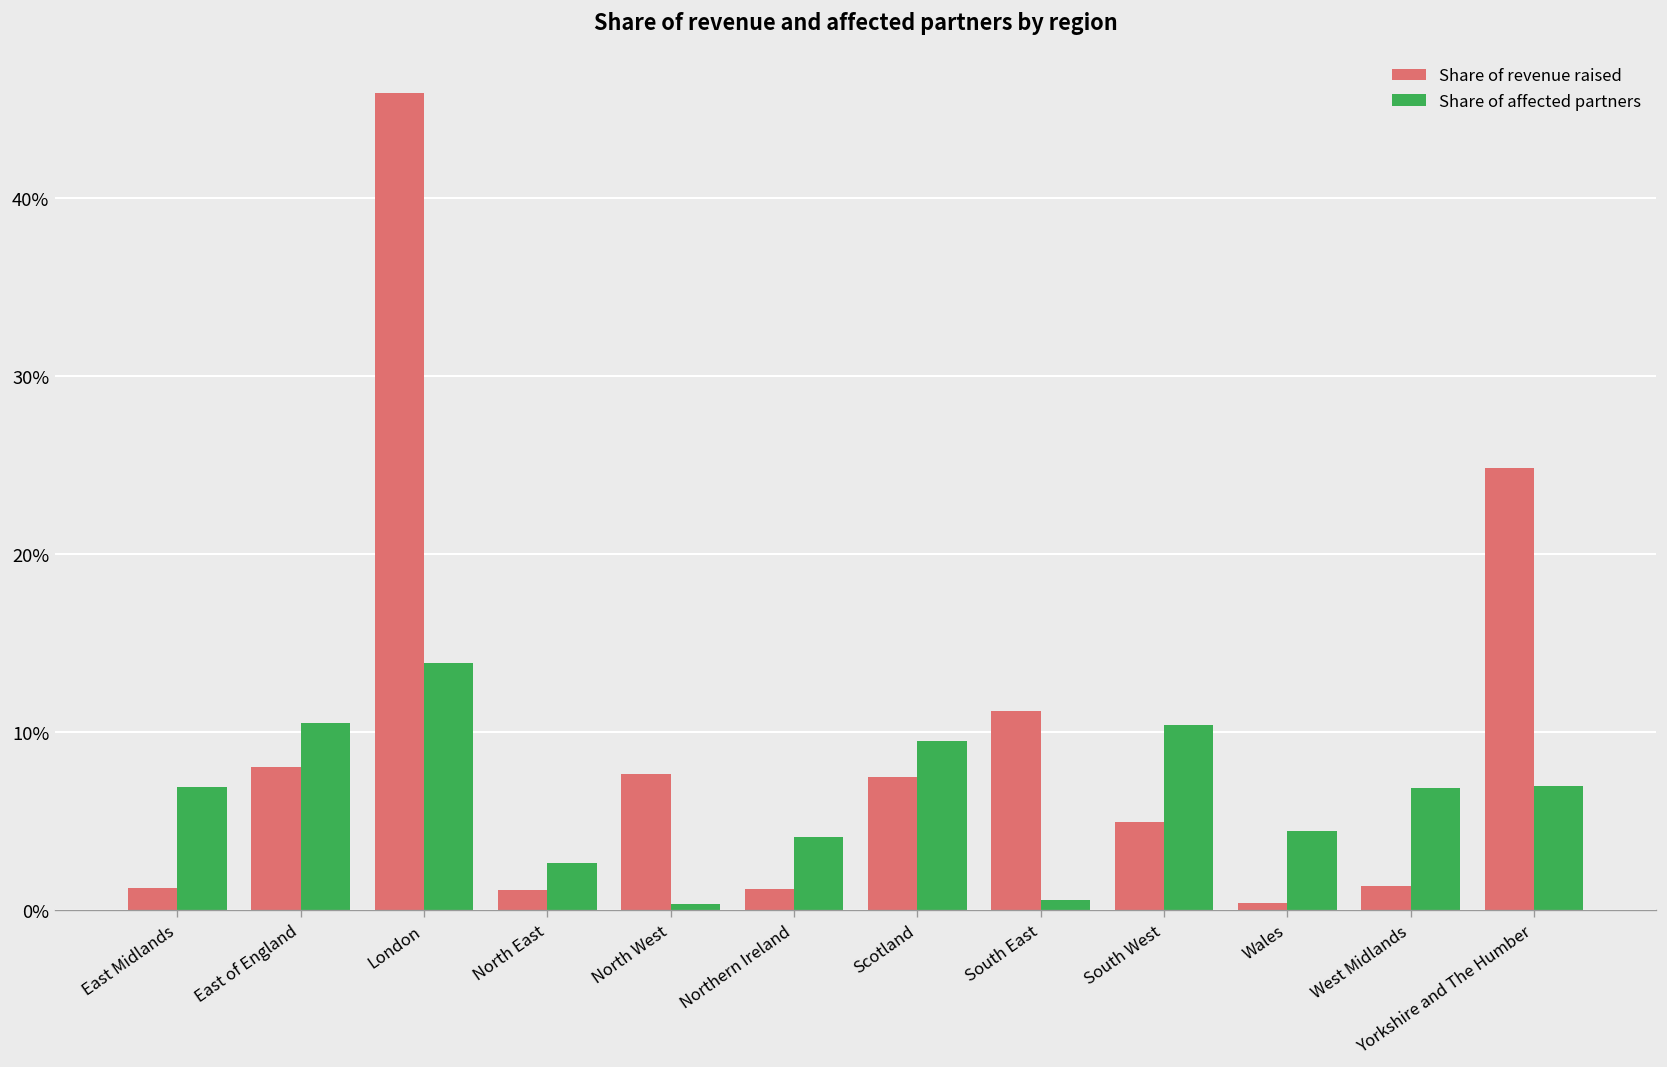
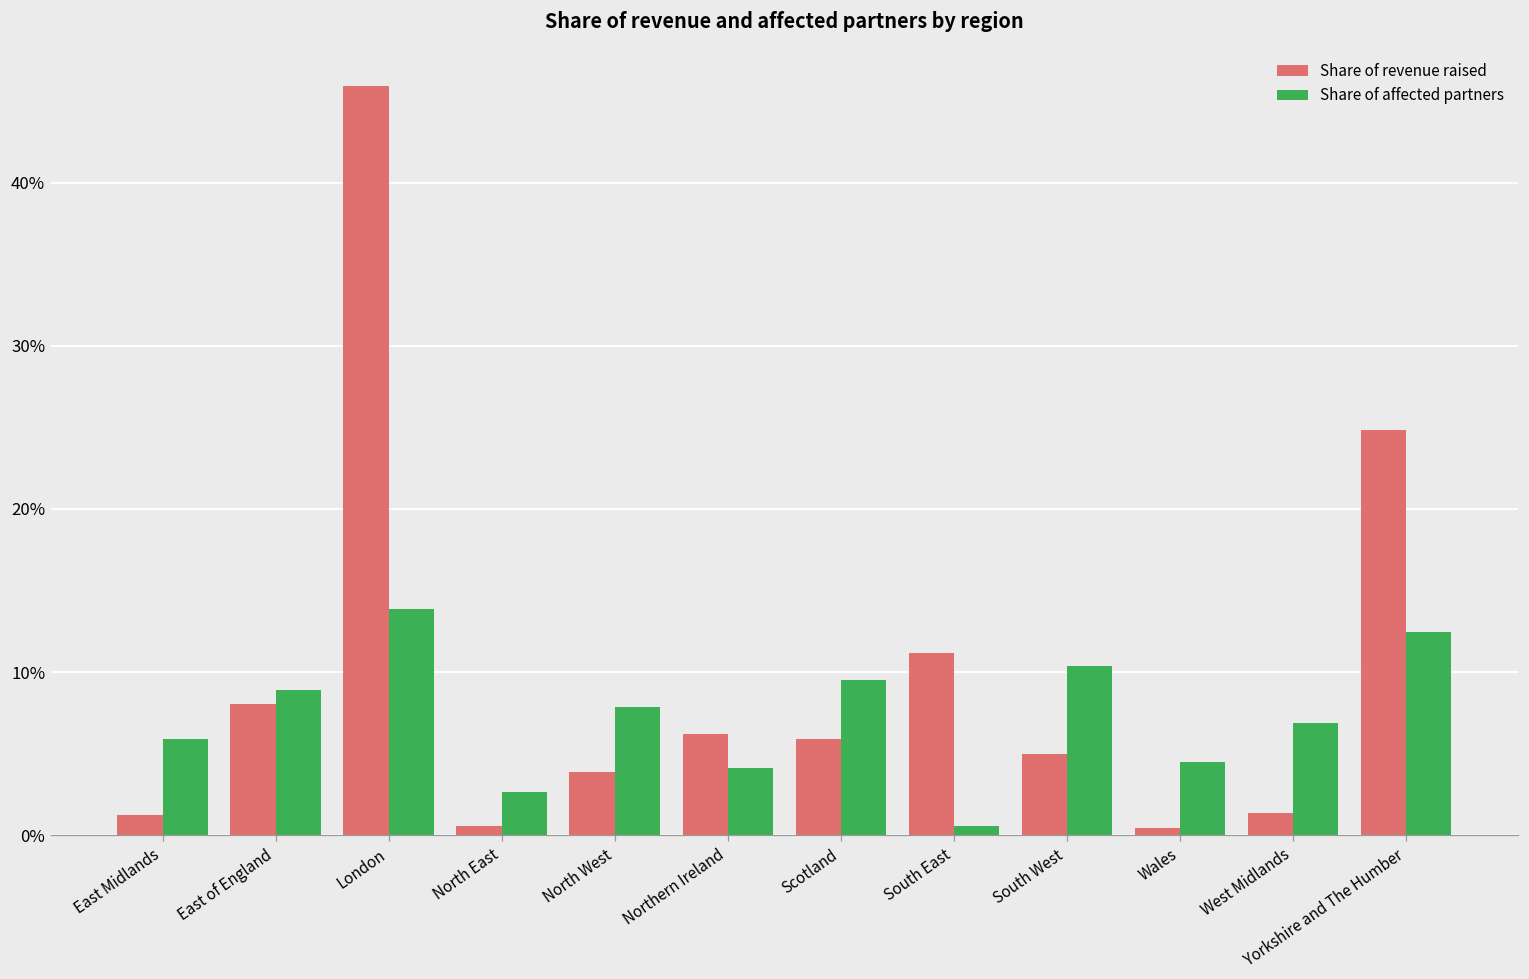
Share of affected partners, East Midlands: 6.9% -> 5.9%
Share of affected partners, East of England: 10.5% -> 8.9%
Share of revenue raised, North East: 1.1% -> 0.6%
Share of revenue raised, North West: 7.6% -> 3.9%
Share of affected partners, North West: 0.3% -> 7.9%
Share of revenue raised, Northern Ireland: 1.2% -> 6.2%
Share of revenue raised, Scotland: 7.5% -> 5.9%
Share of affected partners, Yorkshire and The Humber: 7.0% -> 12.4%
